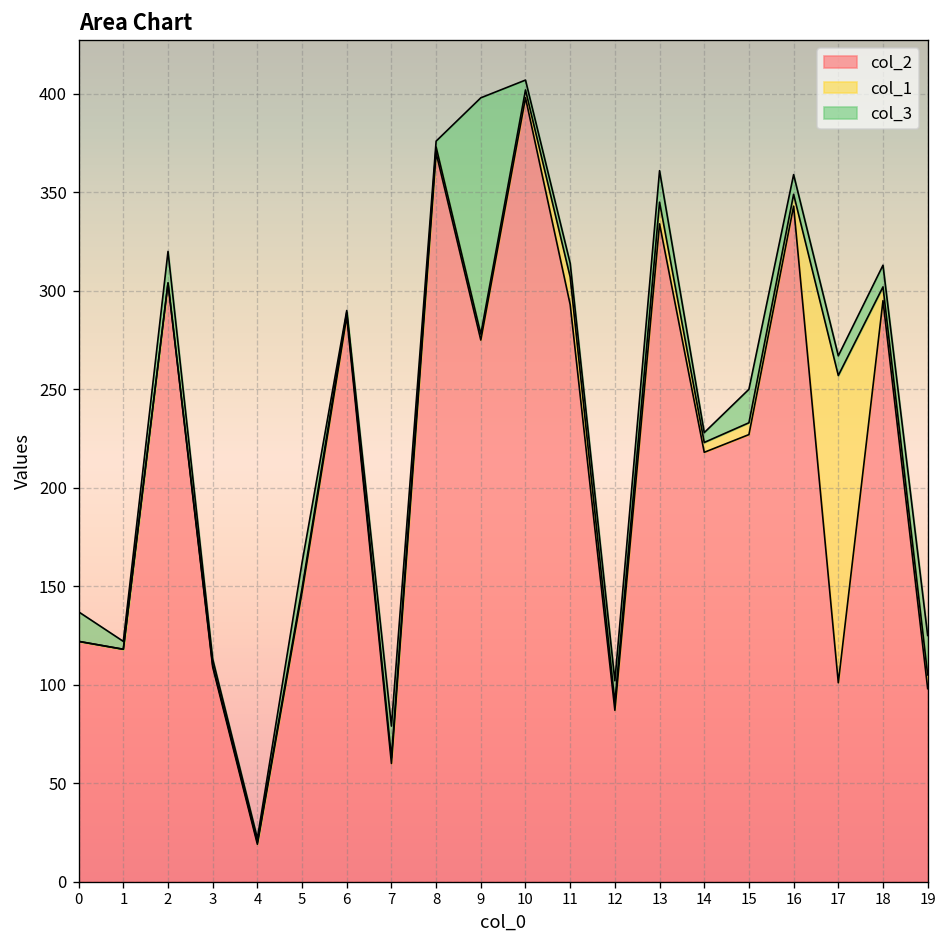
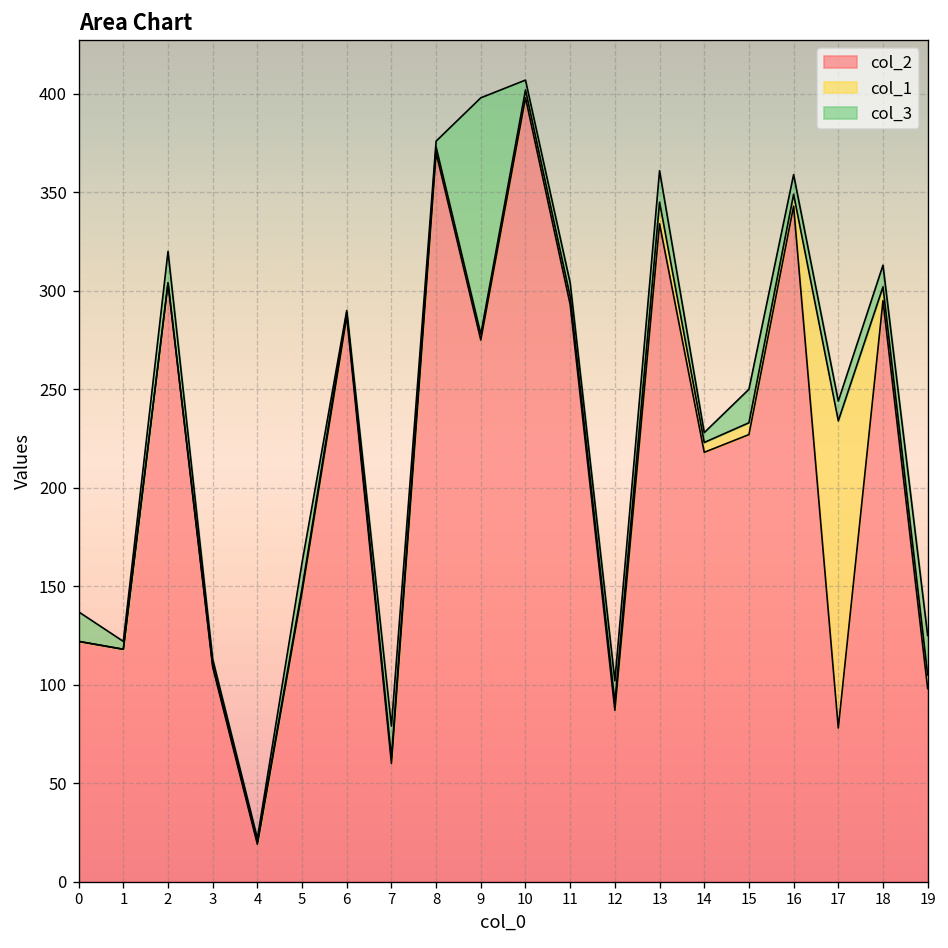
col_1, 11: 14 -> 4
col_2, 17: 101 -> 78
